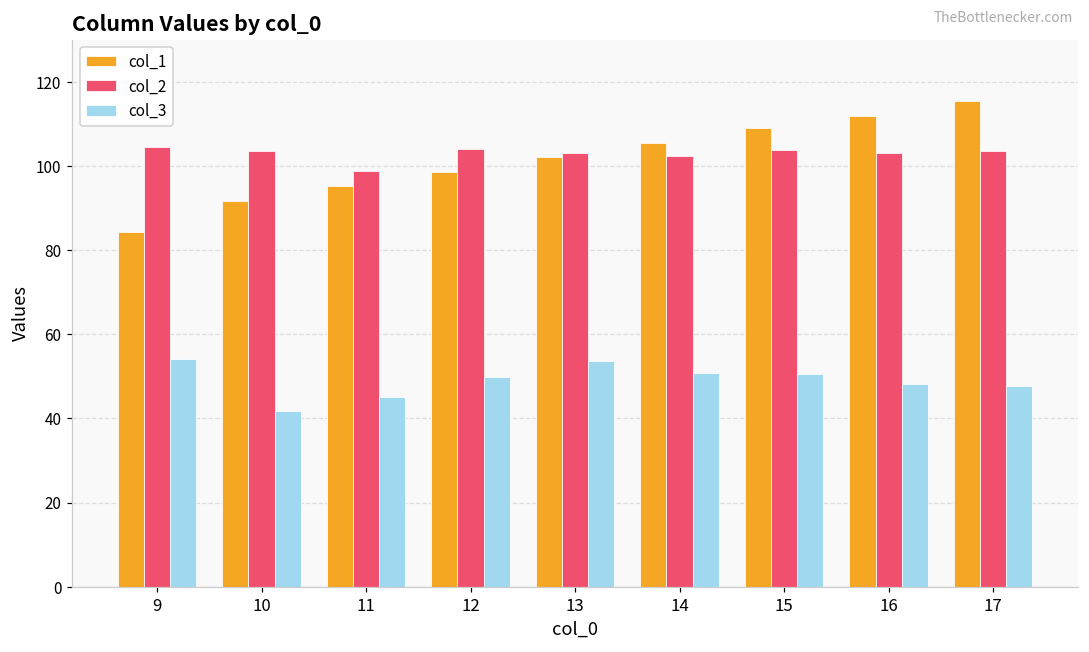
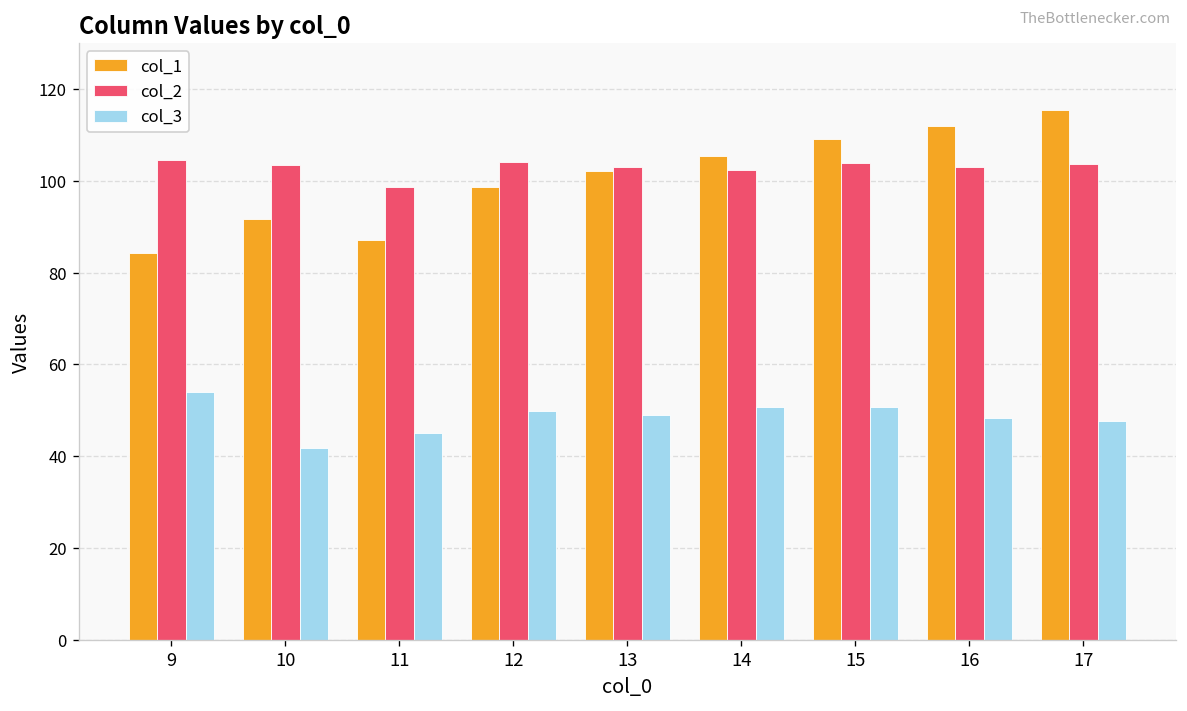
col_1, 11: 95 -> 87
col_3, 13: 54 -> 49
